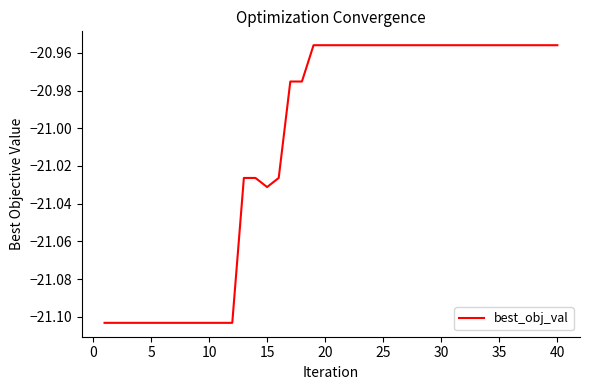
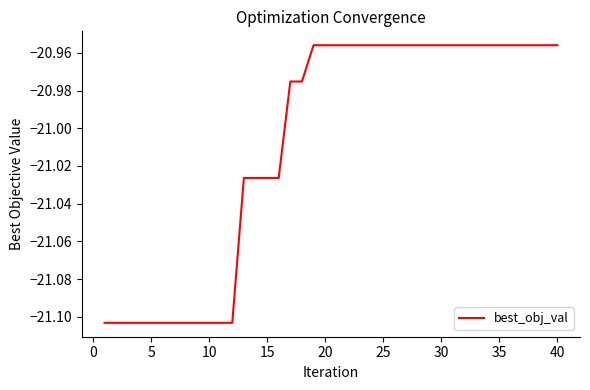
15: -21.031 -> -21.026
